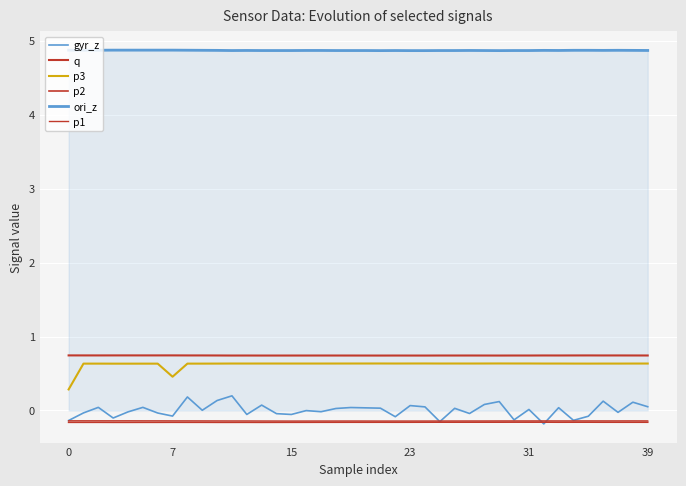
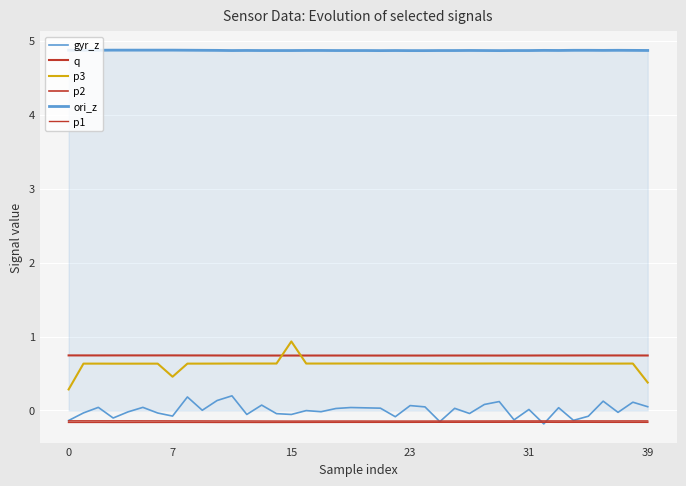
p3, 15: 0.6 -> 0.9
p3, 39: 0.6 -> 0.4
